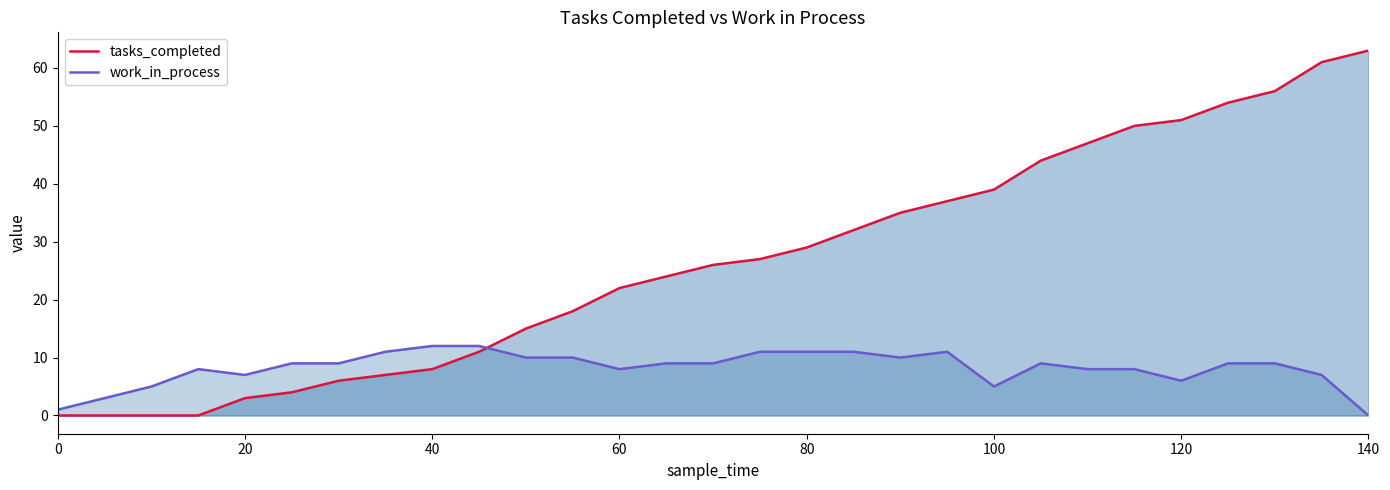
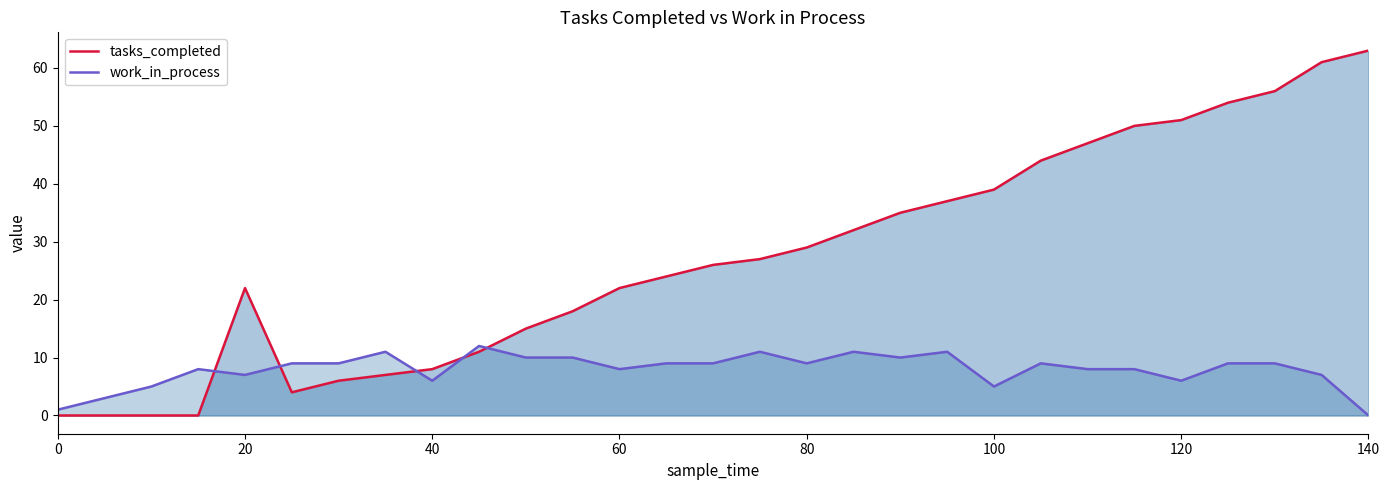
tasks_completed, 20: 3 -> 22
work_in_process, 40: 12 -> 6
work_in_process, 80: 11 -> 9
